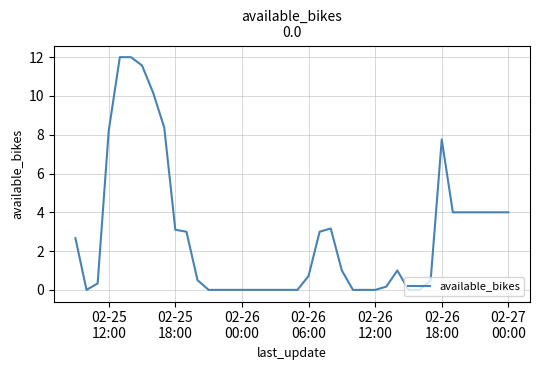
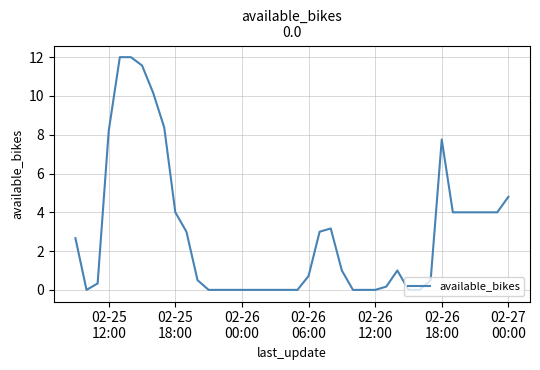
02-25 18:00: 3.1 -> 4.0
02-27 00:00: 4.0 -> 4.8
